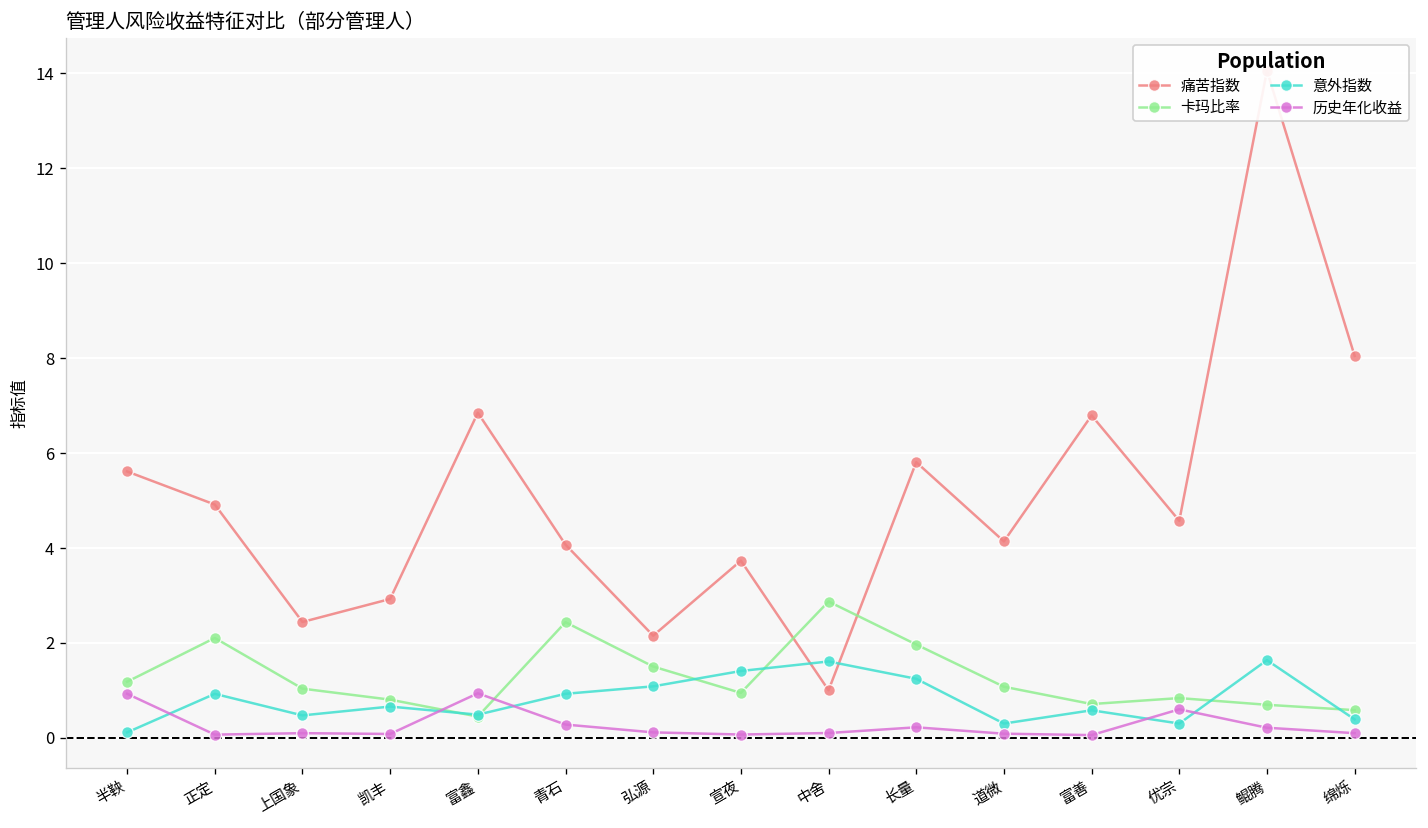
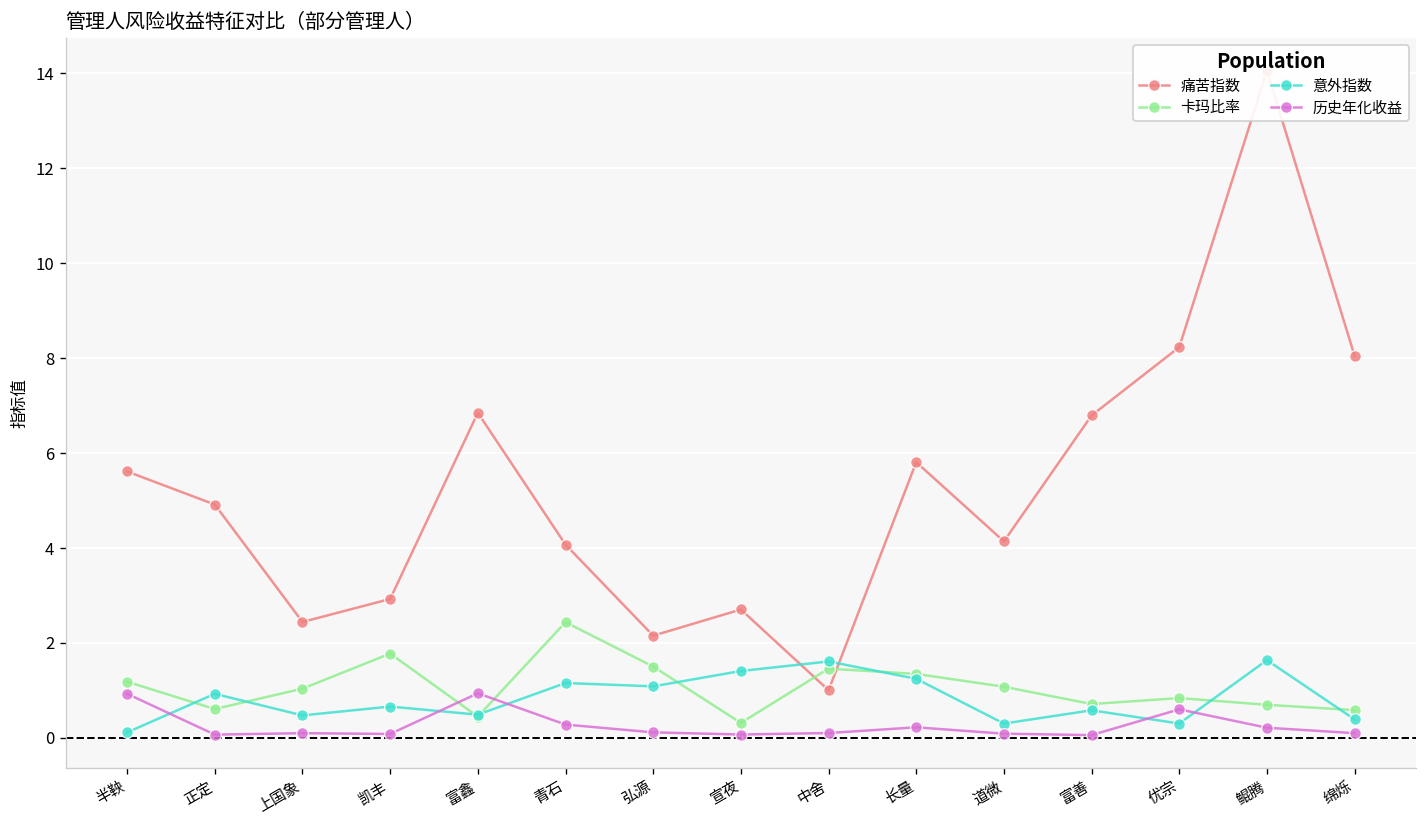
卡玛比率, 正定: 2.1 -> 0.6
卡玛比率, 凯丰: 0.8 -> 1.8
意外指数, 青石: 0.9 -> 1.2
痛苦指数, 宣夜: 3.7 -> 2.7
卡玛比率, 宣夜: 0.9 -> 0.3
卡玛比率, 中舍: 2.9 -> 1.5
卡玛比率, 长量: 2.0 -> 1.3
痛苦指数, 优宗: 4.6 -> 8.2
